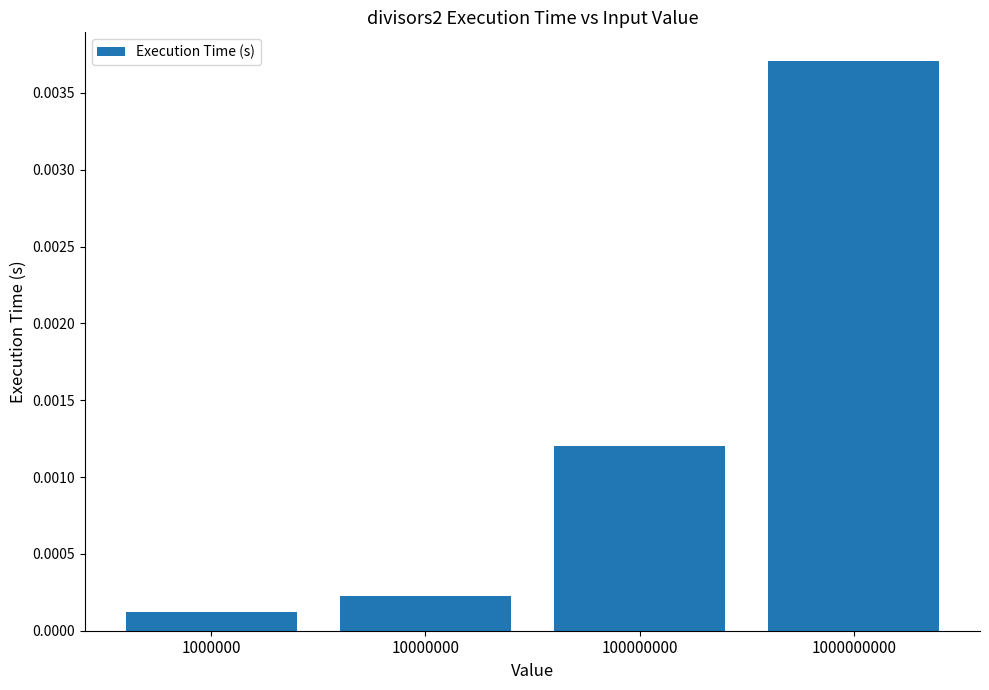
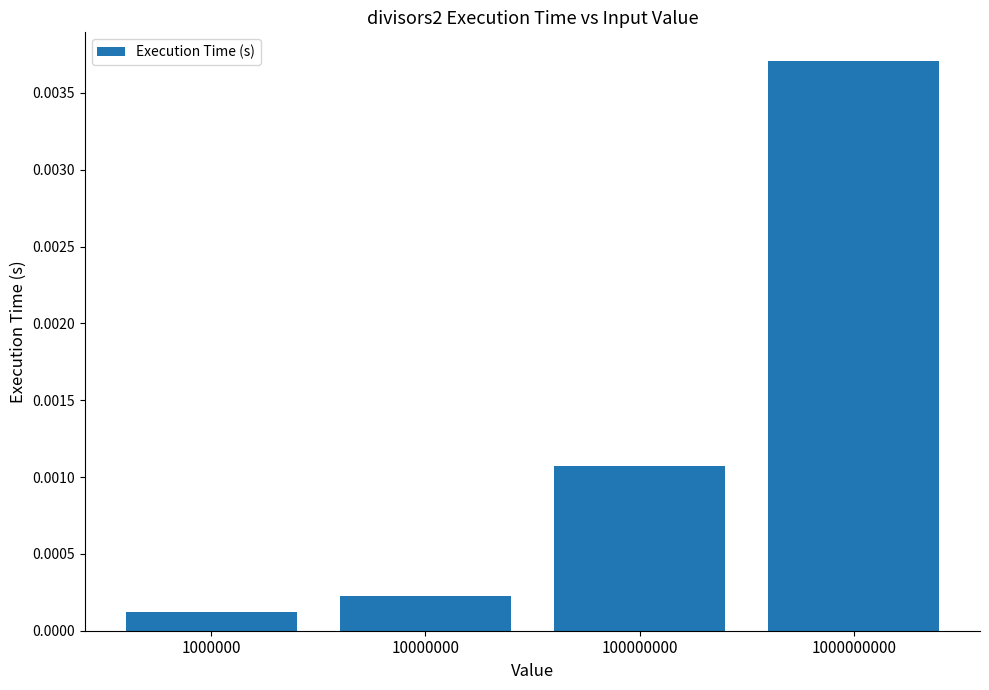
100000000: 0.00120 -> 0.00107
